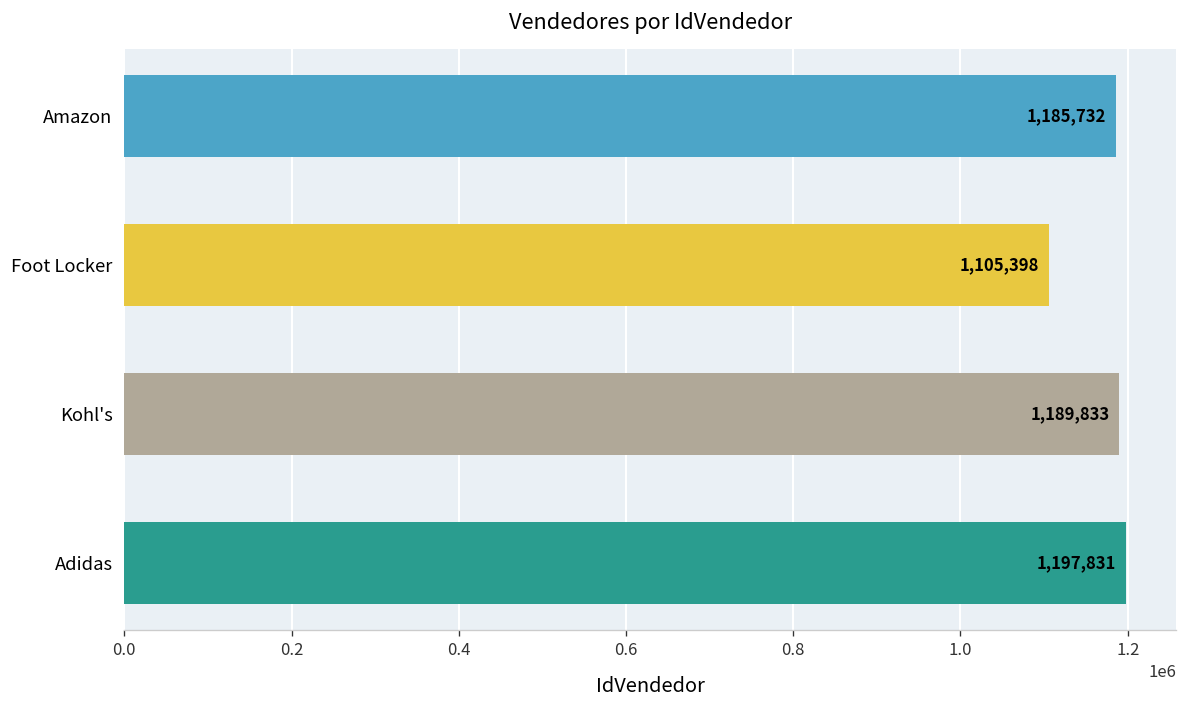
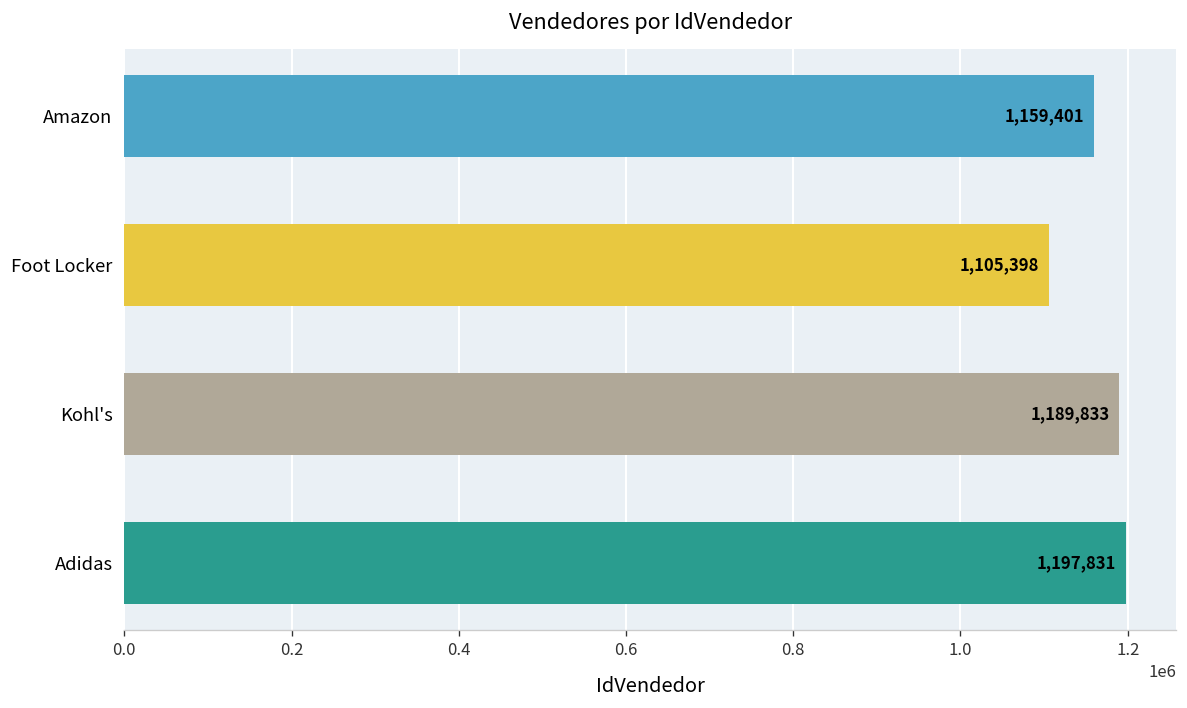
Amazon: 1,185,732 -> 1,159,401
